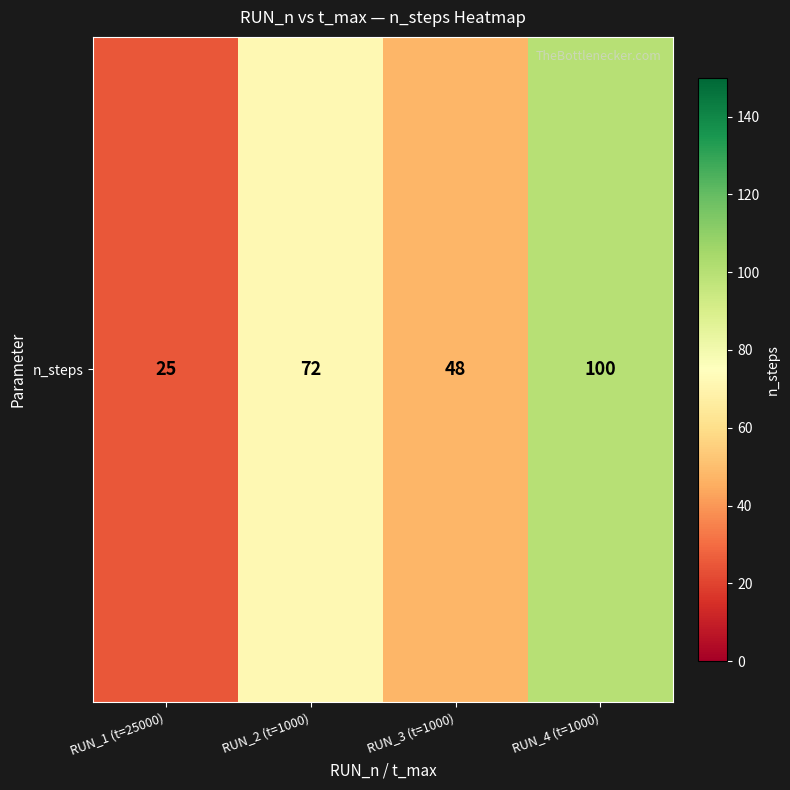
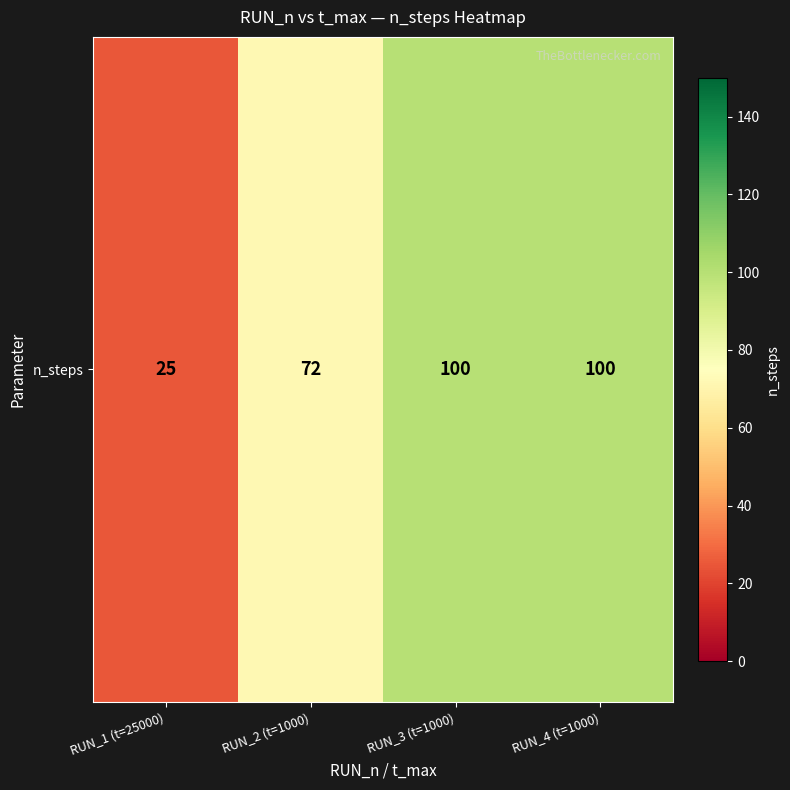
n_steps, RUN_3 (t=1000): 48 -> 100
